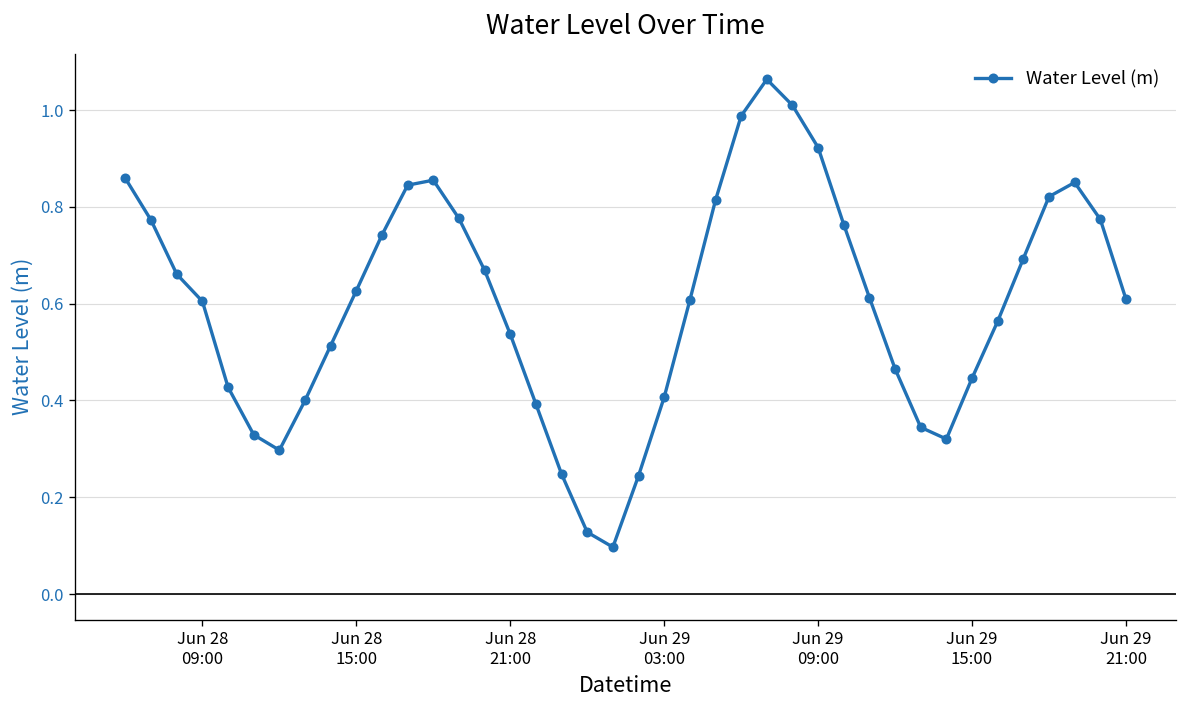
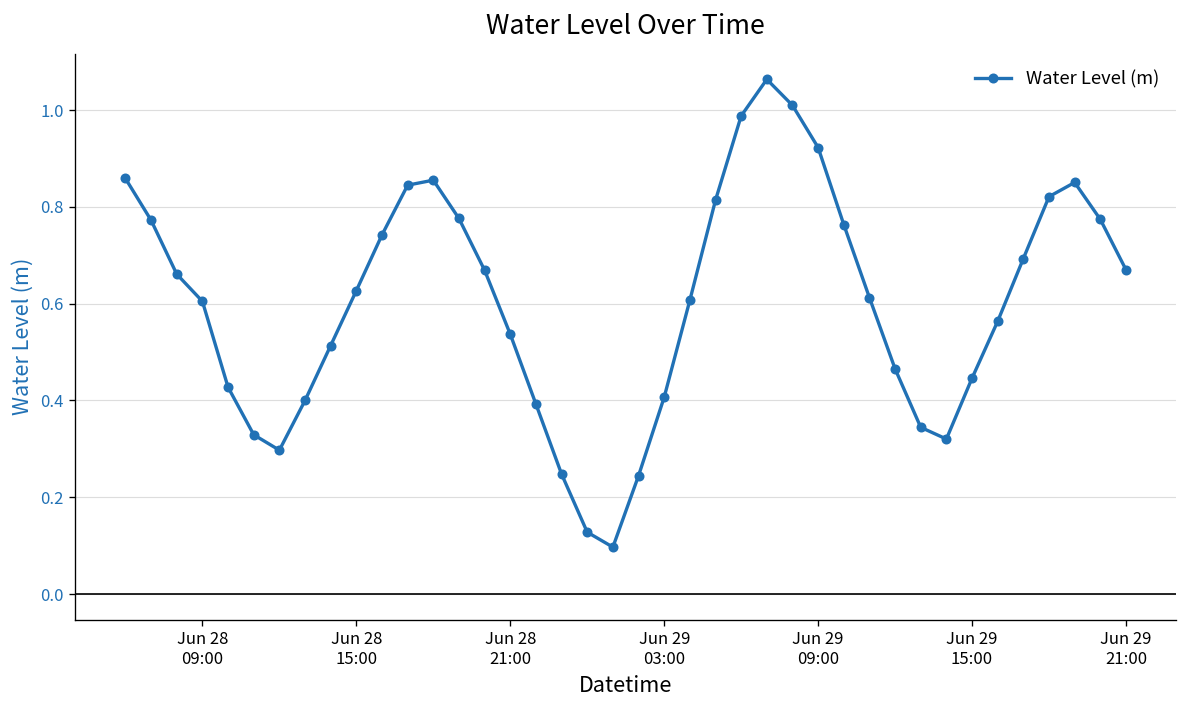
Jun 29 21:00: 0.61 -> 0.67
